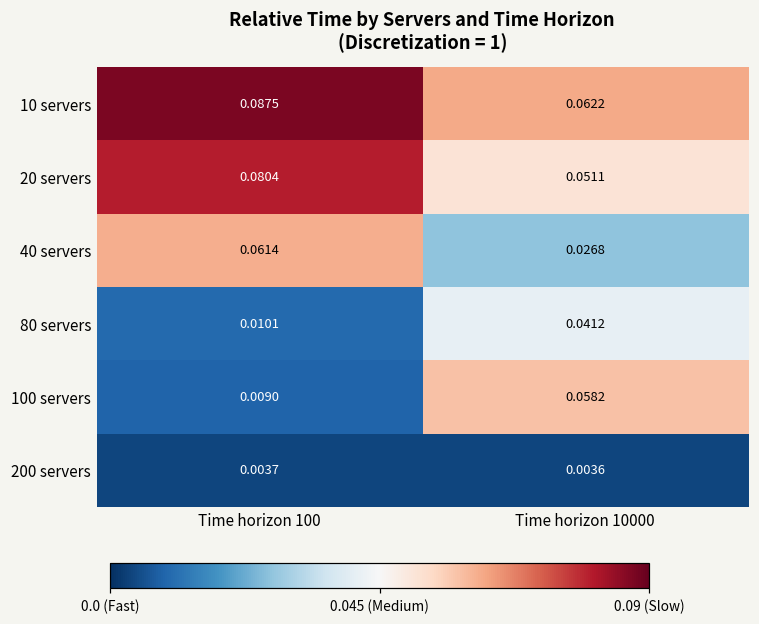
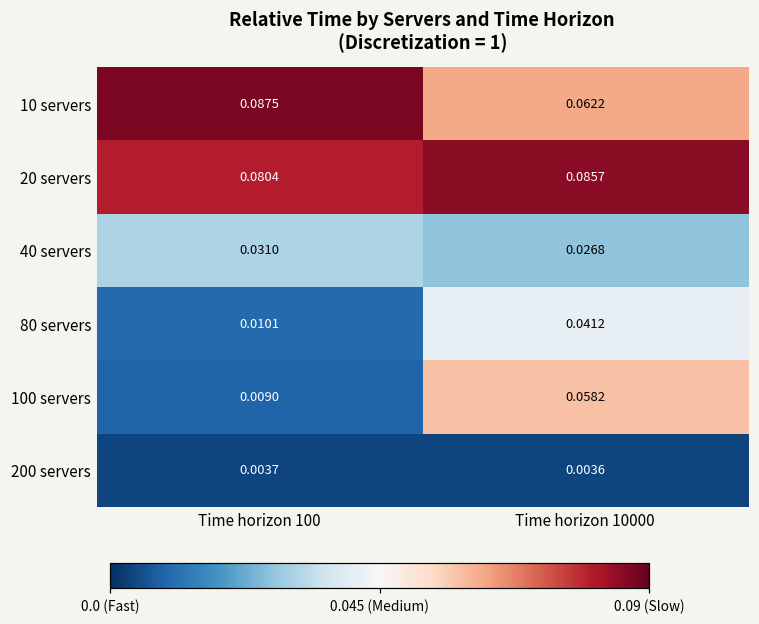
20 servers, Time horizon 10000: 0.0511 -> 0.0857
40 servers, Time horizon 100: 0.0614 -> 0.0310
